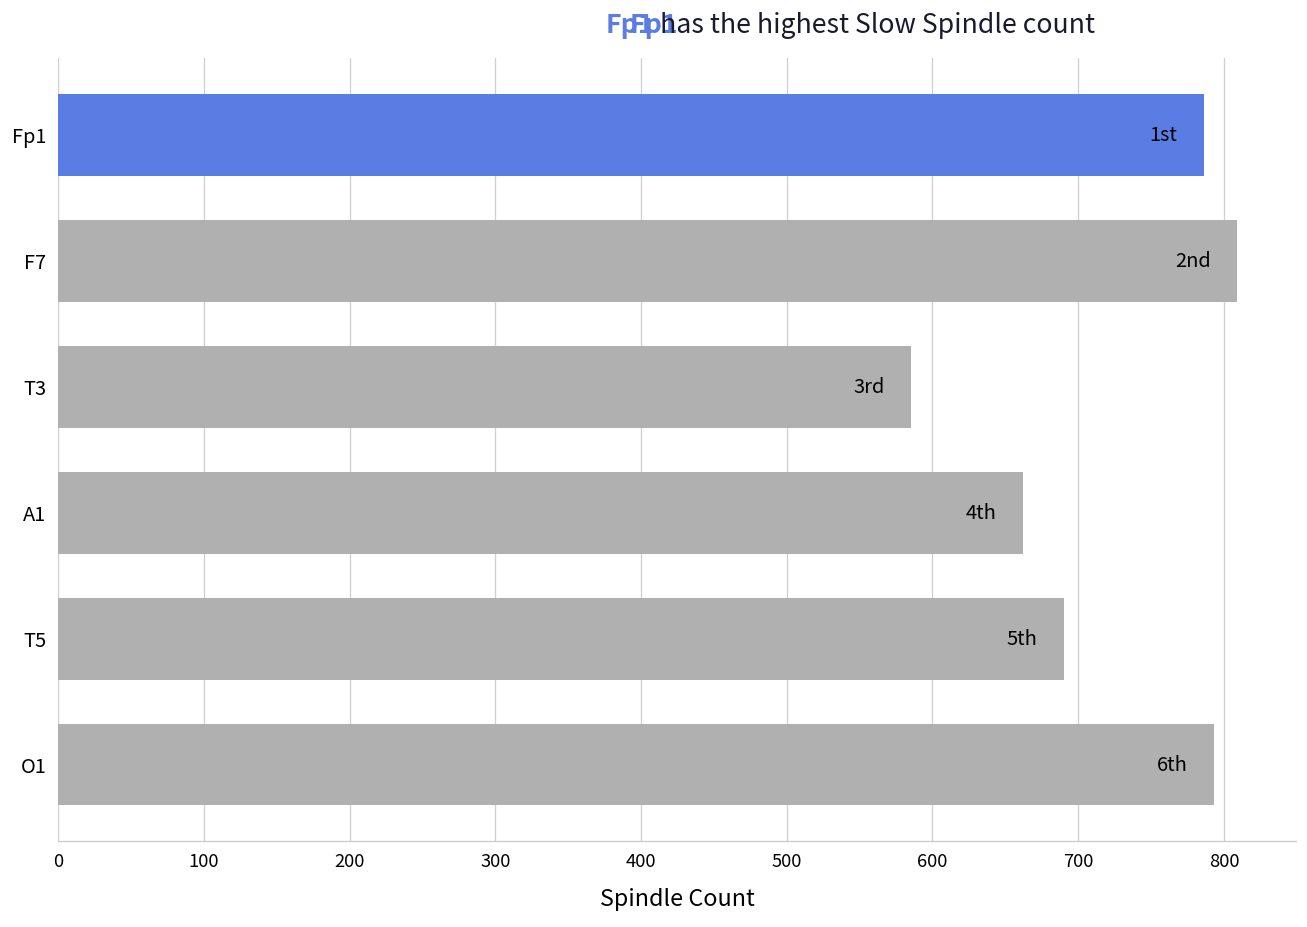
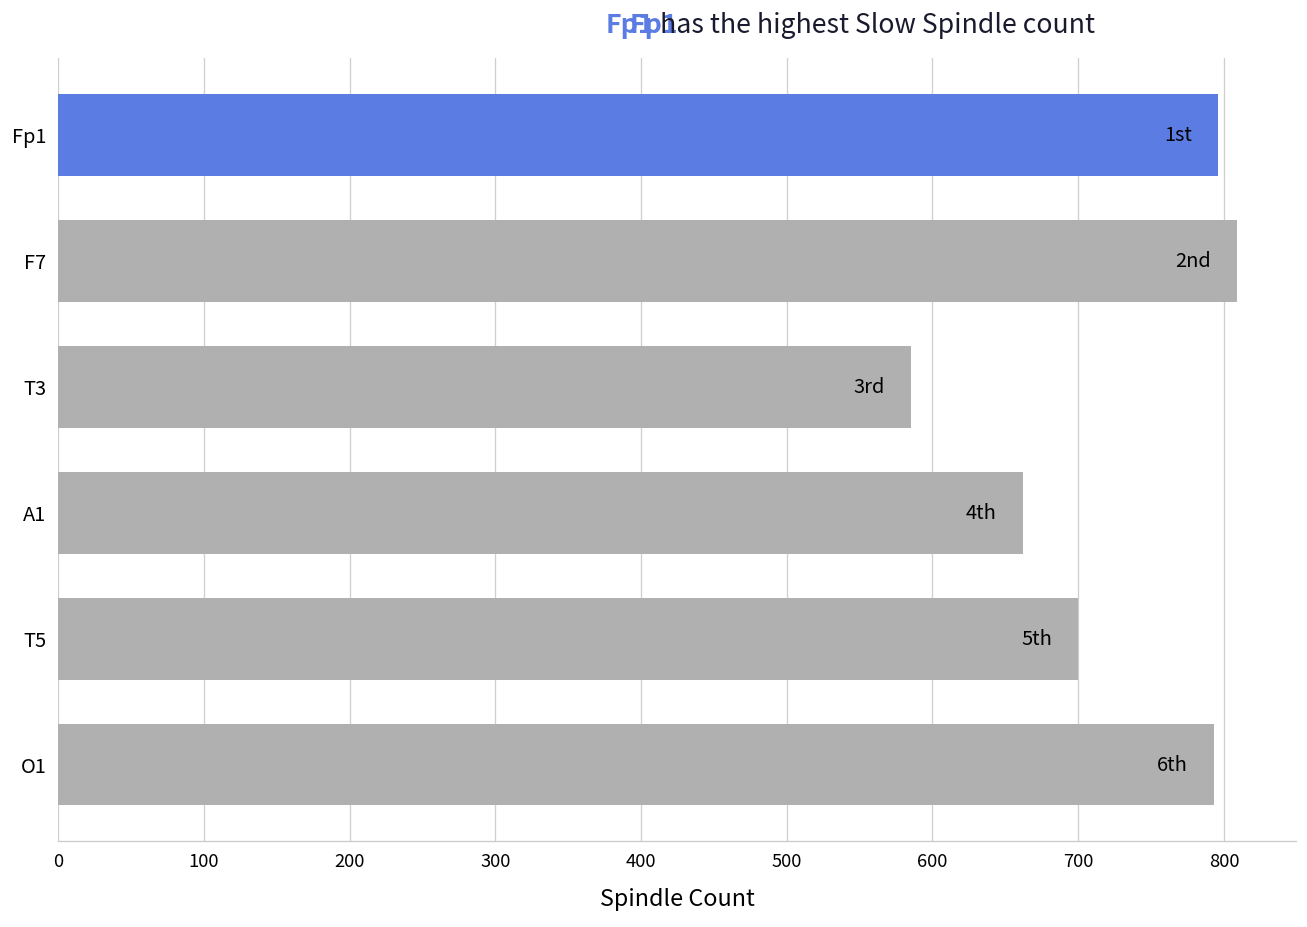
Fp1: 786 -> 796
T5: 690 -> 700
